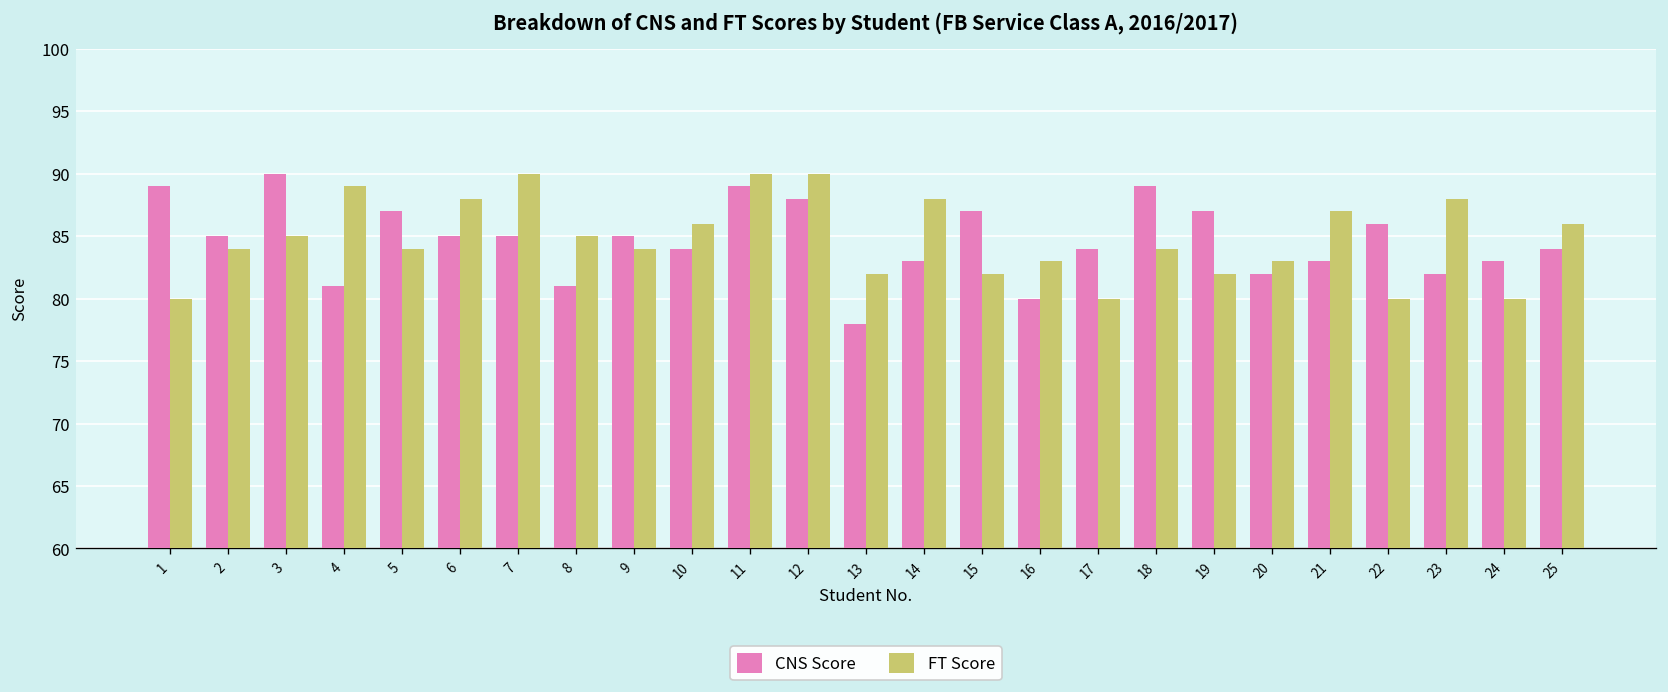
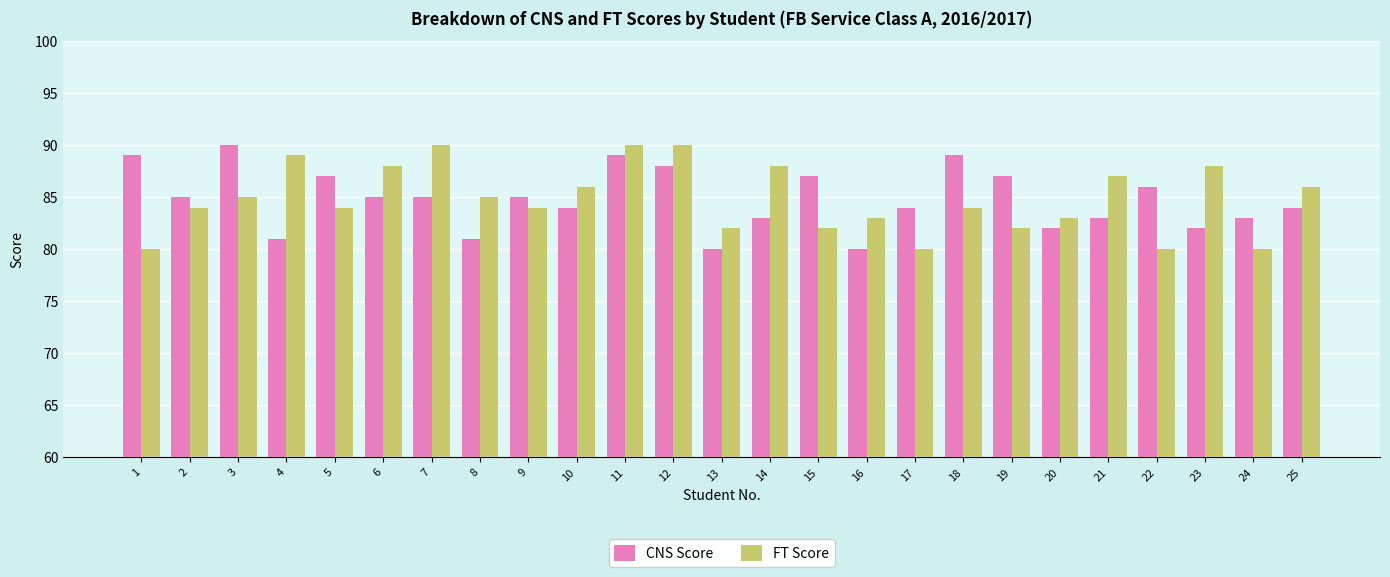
CNS Score, 13: 78 -> 80
